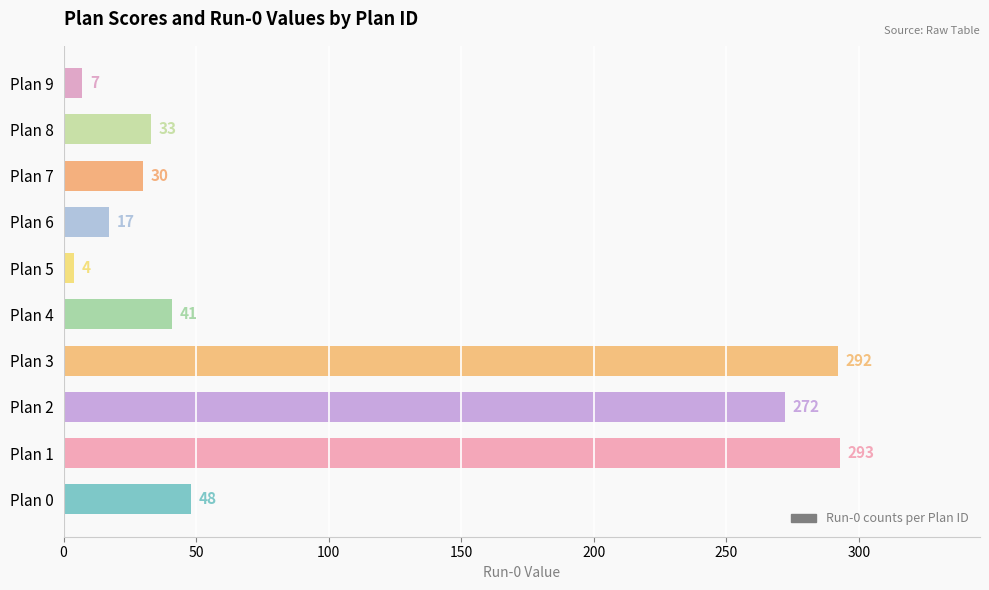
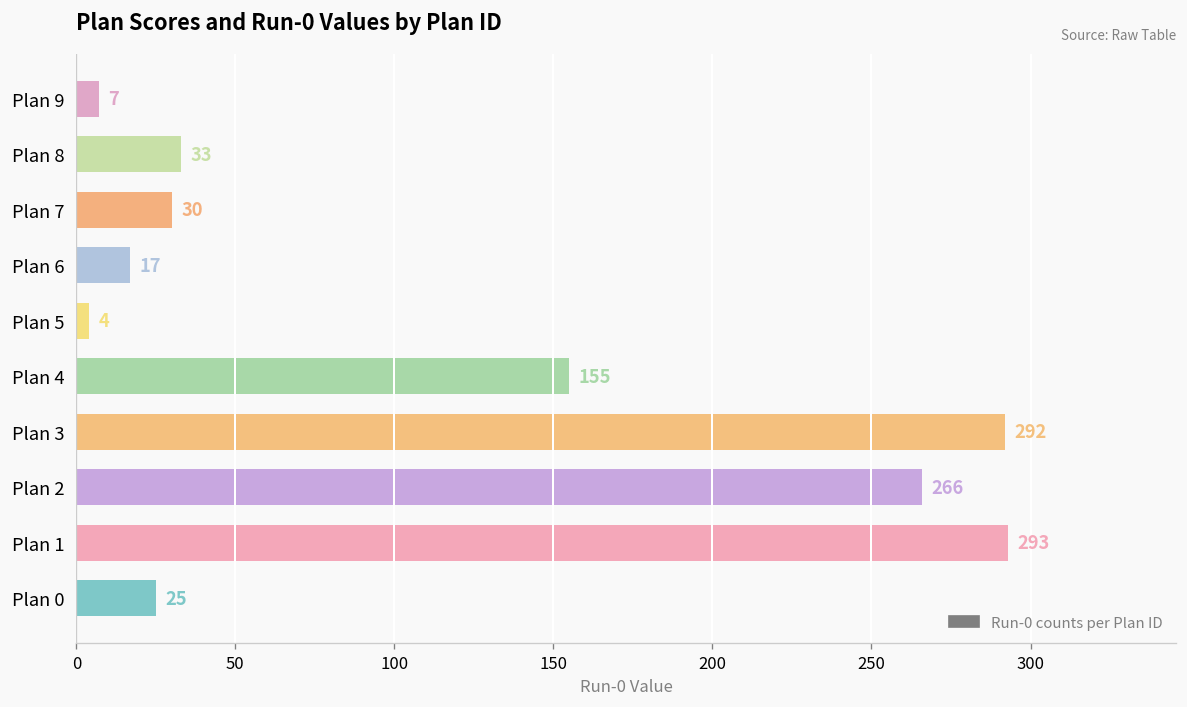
Plan 4: 41 -> 155
Plan 2: 272 -> 266
Plan 0: 48 -> 25
